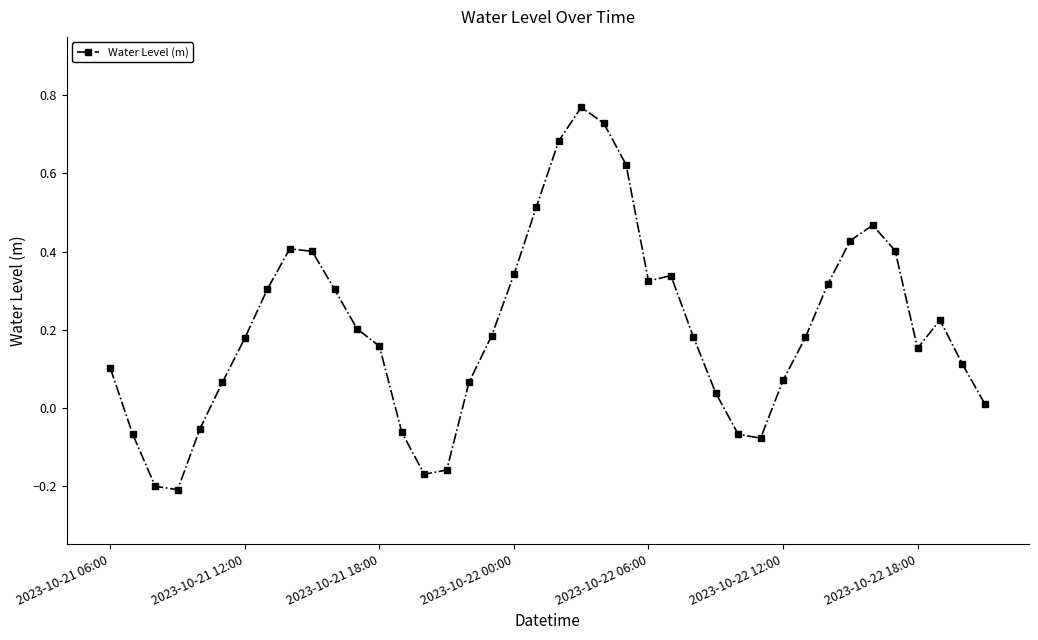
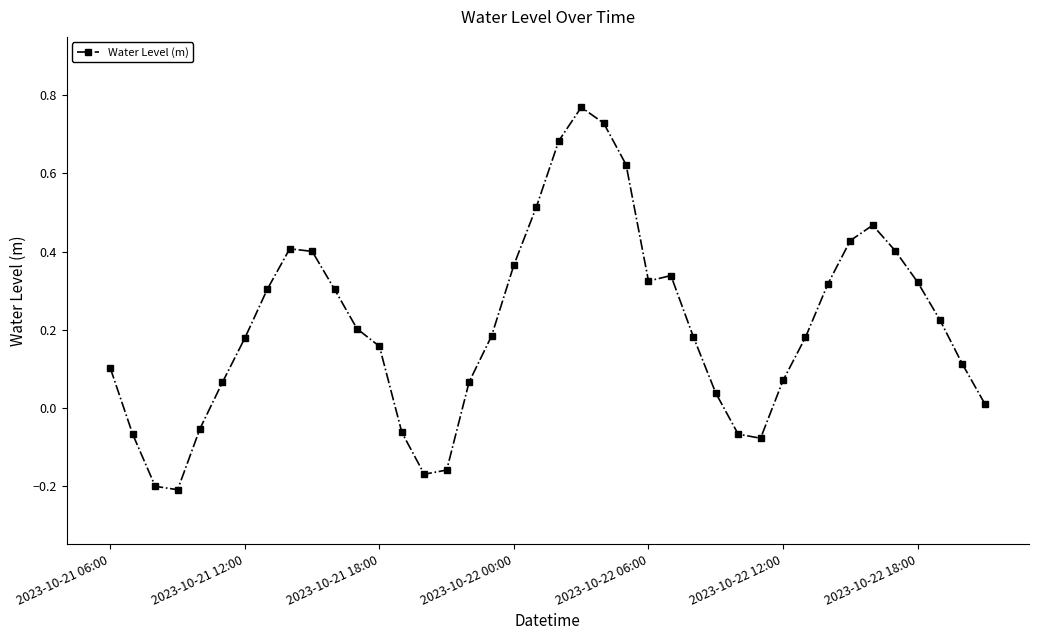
2023-10-22 00:00: 0.34 -> 0.37
2023-10-22 18:00: 0.15 -> 0.32
